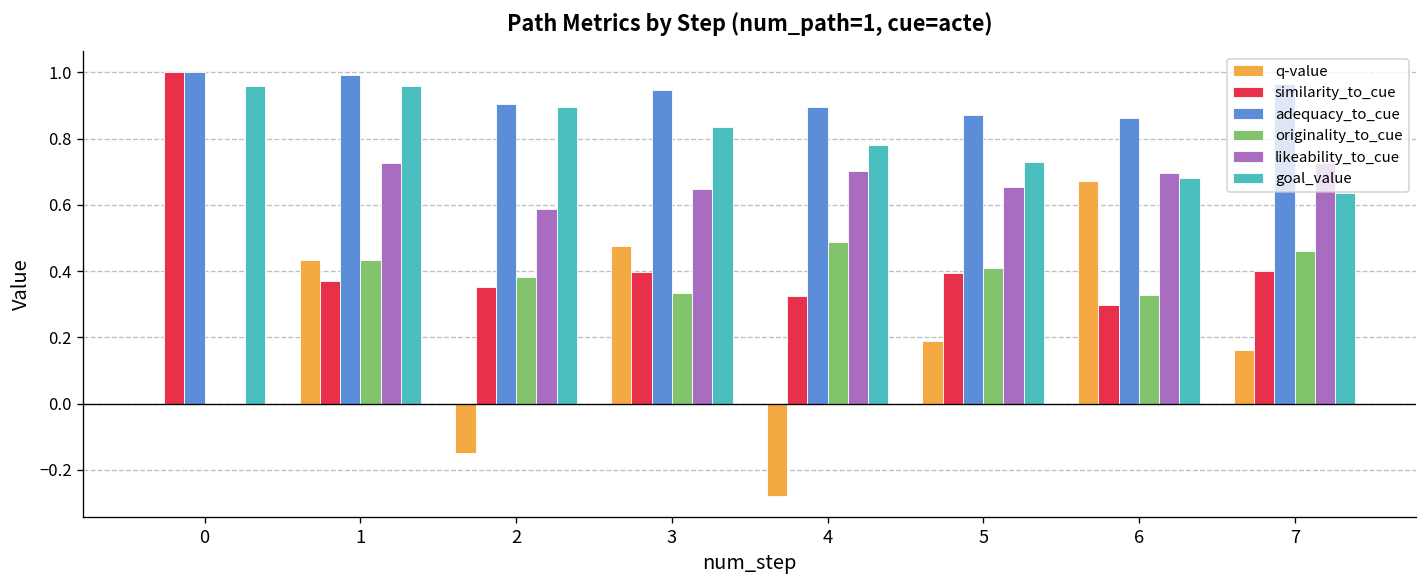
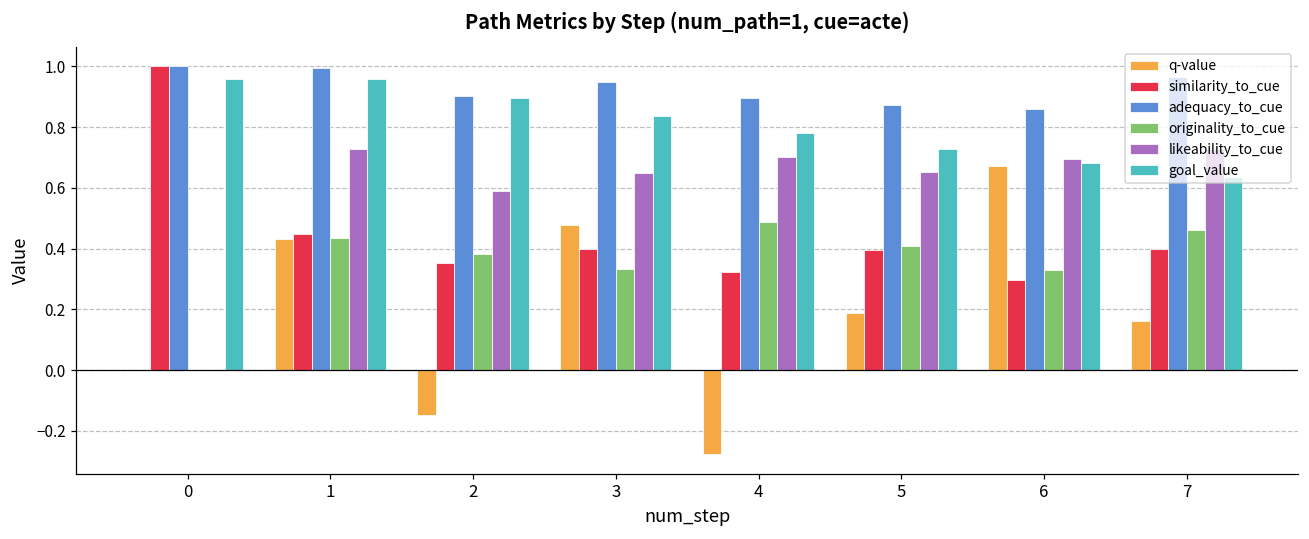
similarity_to_cue, 1: 0.37 -> 0.45
